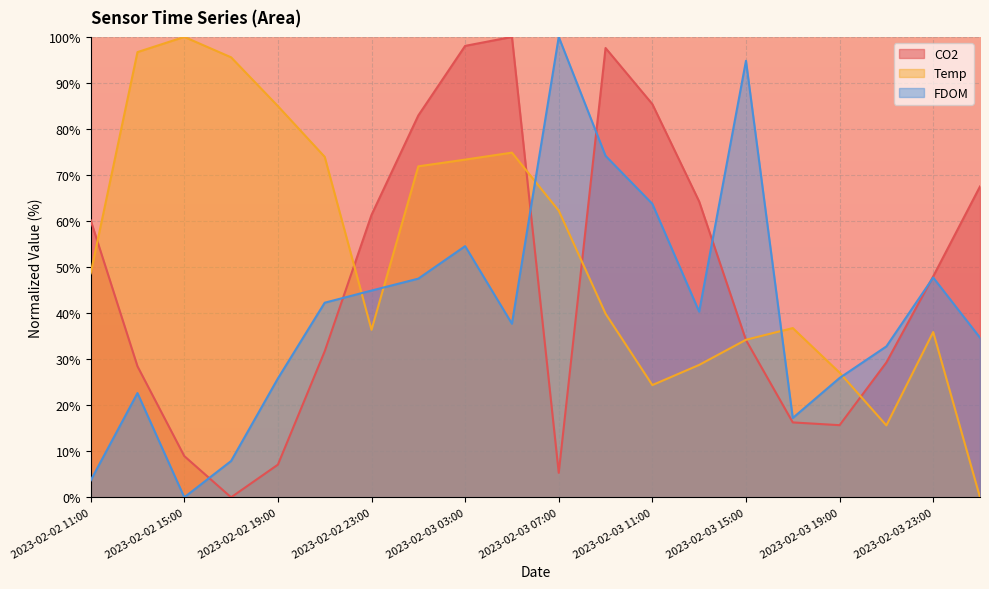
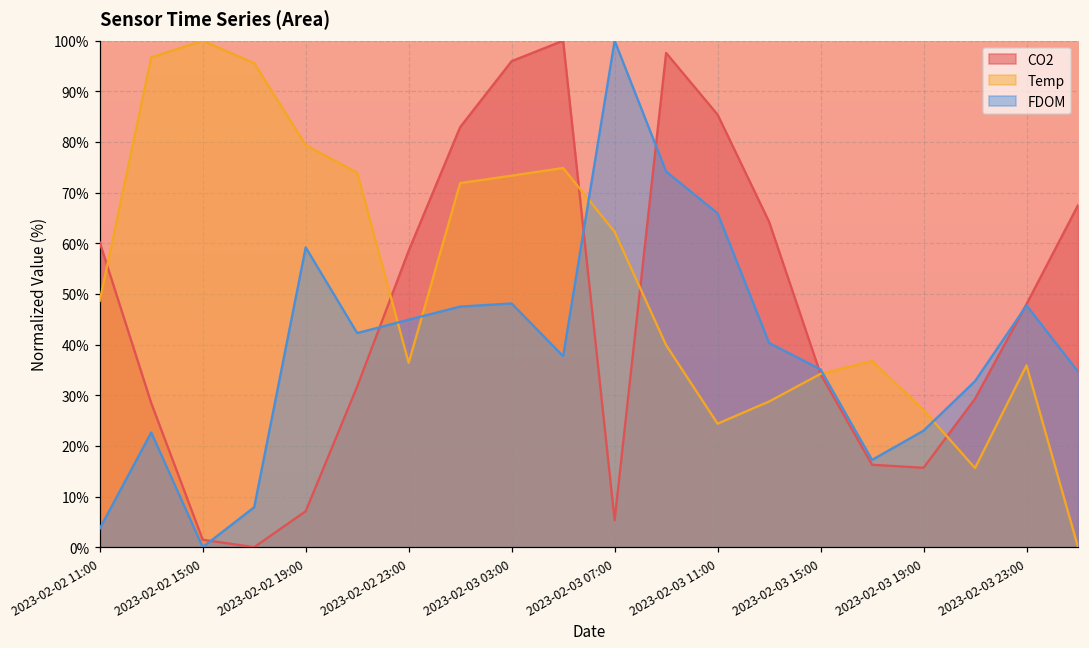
CO2, 2023-02-02 15:00: 9% -> 1%
Temp, 2023-02-02 19:00: 85% -> 79%
FDOM, 2023-02-02 19:00: 26% -> 59%
CO2, 2023-02-02 23:00: 61% -> 59%
CO2, 2023-02-03 03:00: 98% -> 96%
FDOM, 2023-02-03 03:00: 55% -> 48%
FDOM, 2023-02-03 11:00: 64% -> 66%
FDOM, 2023-02-03 15:00: 95% -> 35%
FDOM, 2023-02-03 19:00: 26% -> 23%
